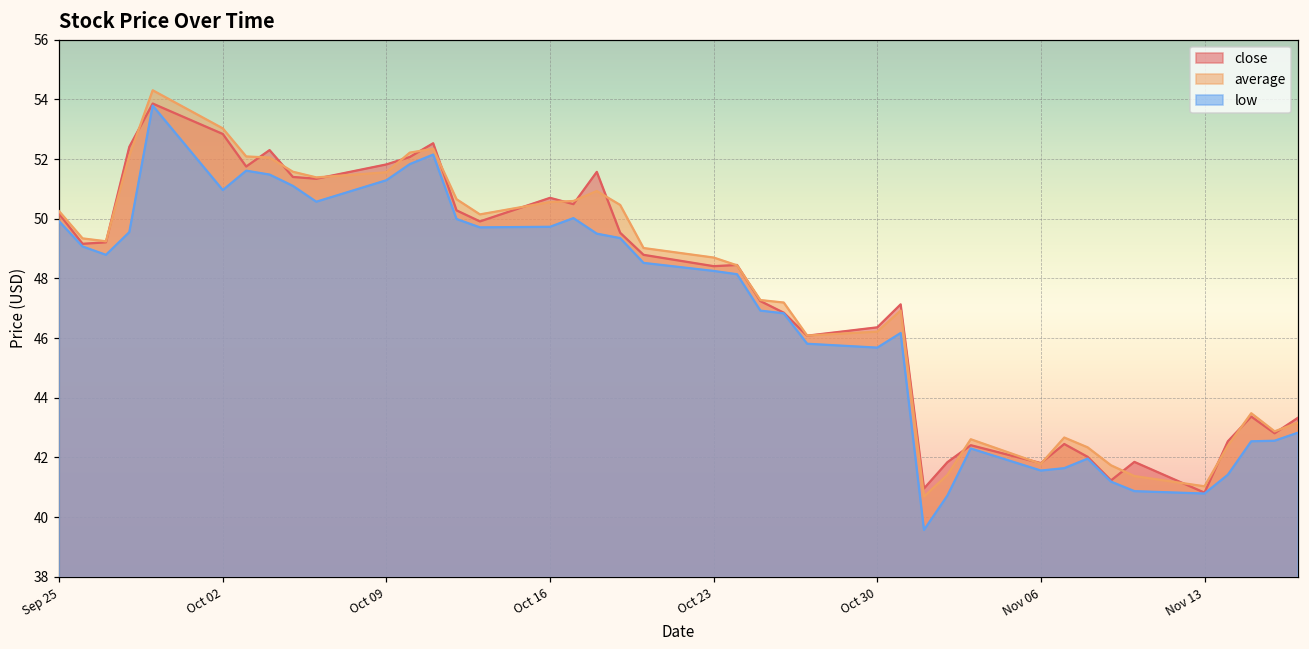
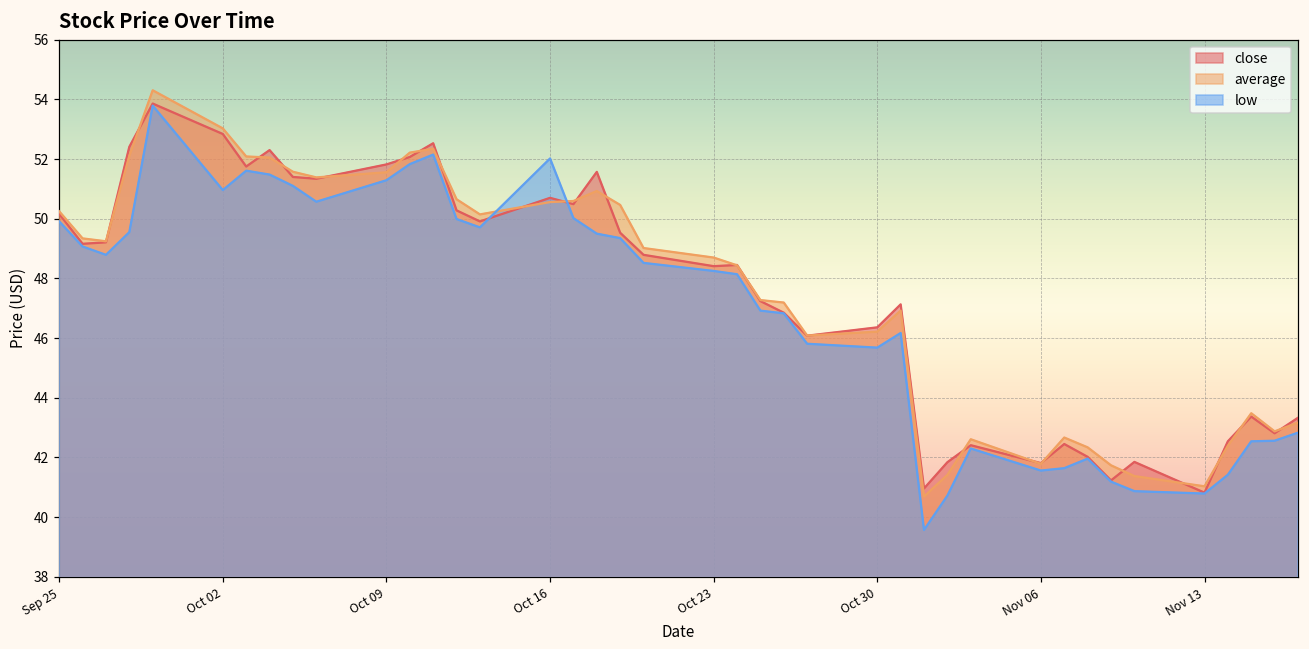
low, Oct 16: 49.7 -> 52.0
